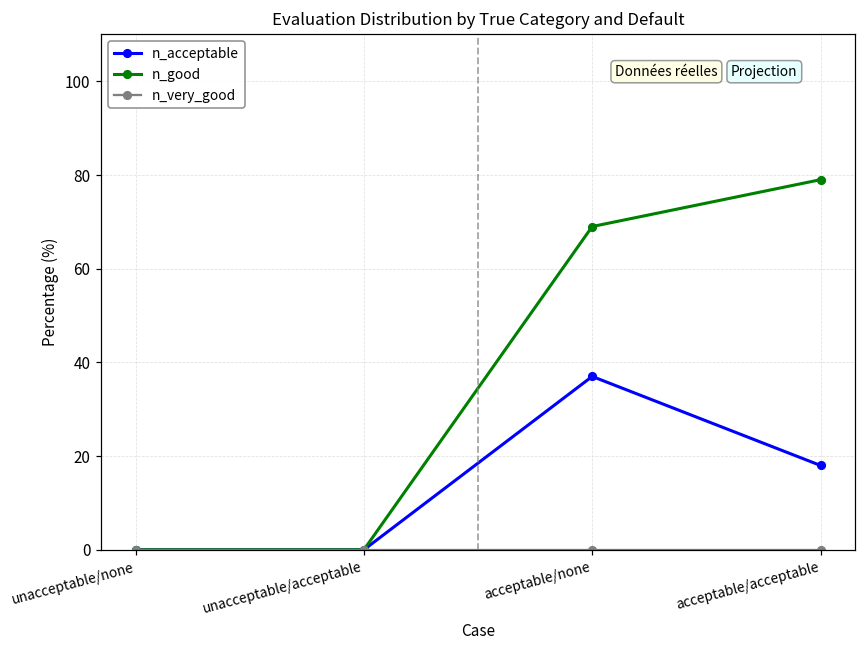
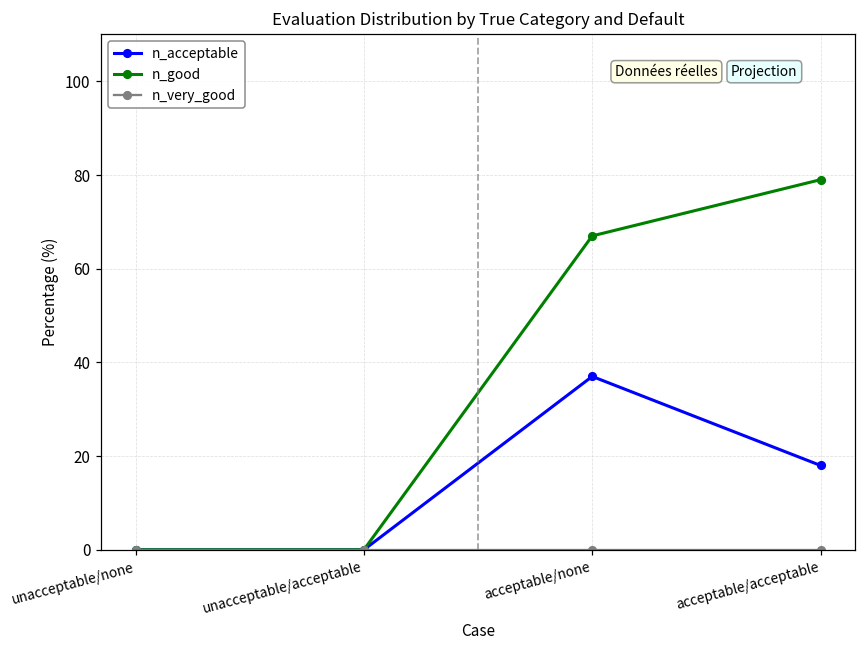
n_good, acceptable/none: 69 -> 67
